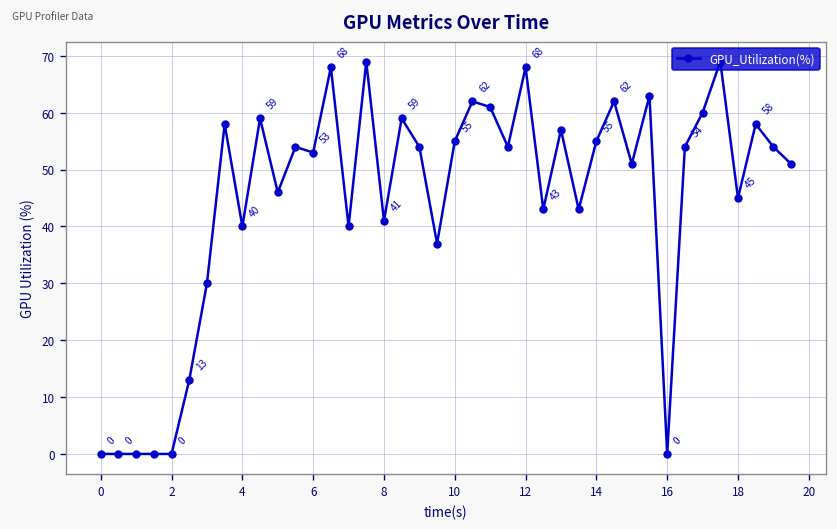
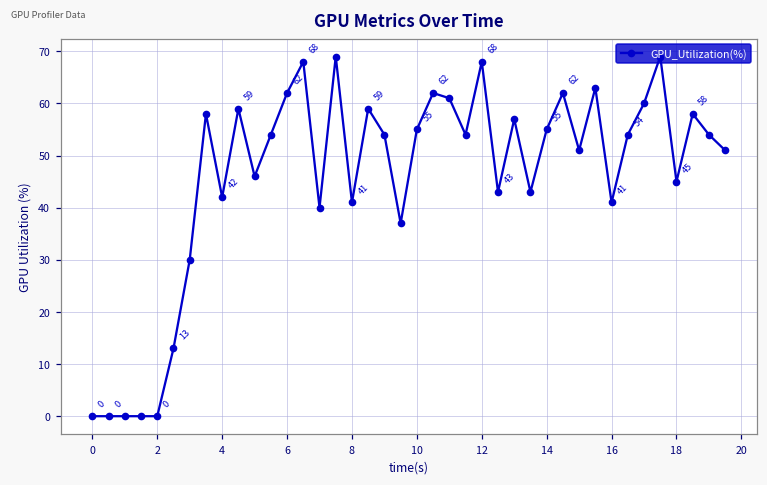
4: 40 -> 42
6: 53 -> 62
16: 0 -> 41
